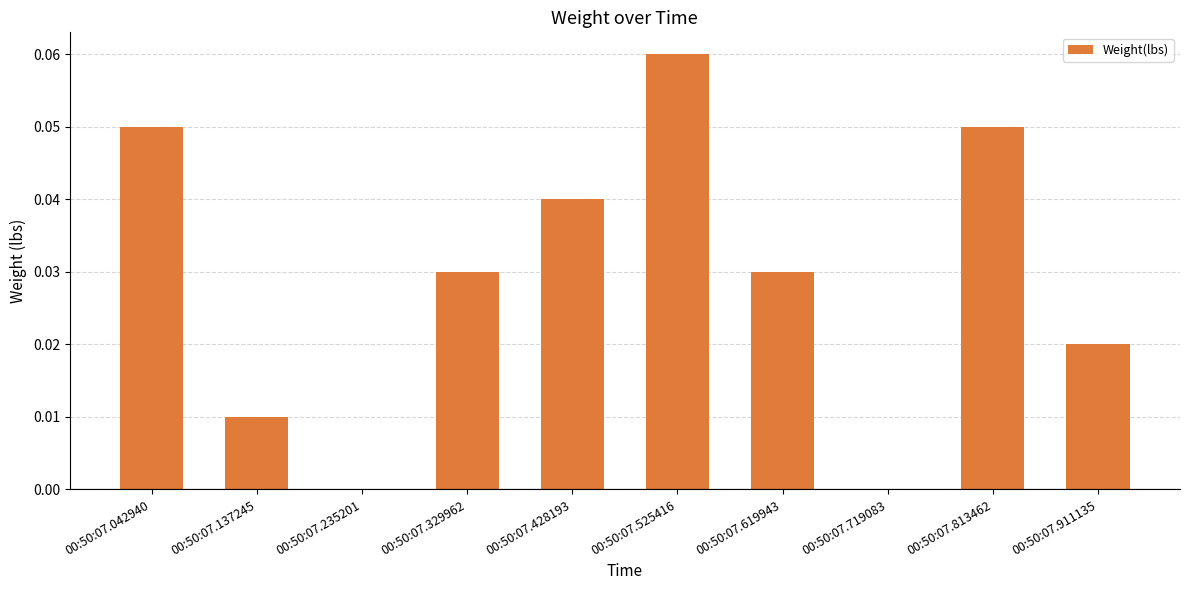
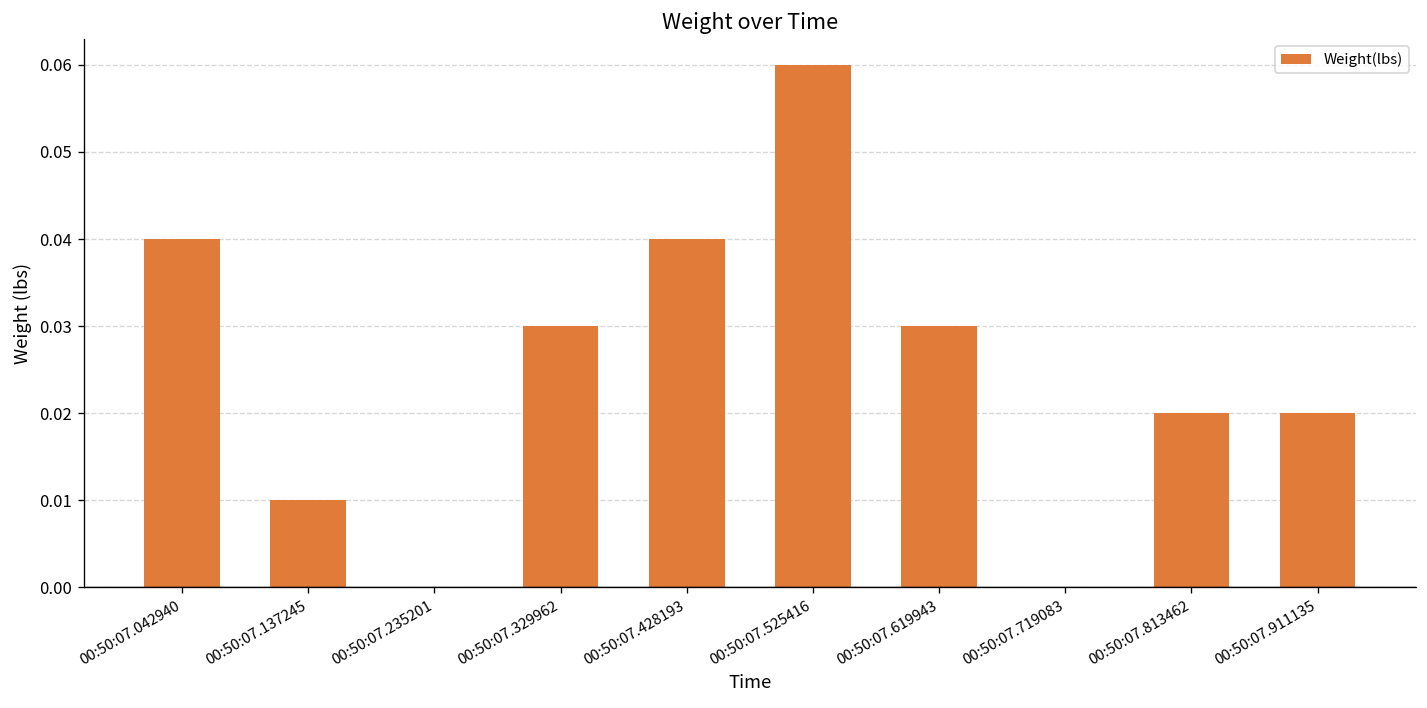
00:50:07.042940: 0.05 -> 0.04
00:50:07.813462: 0.05 -> 0.02
